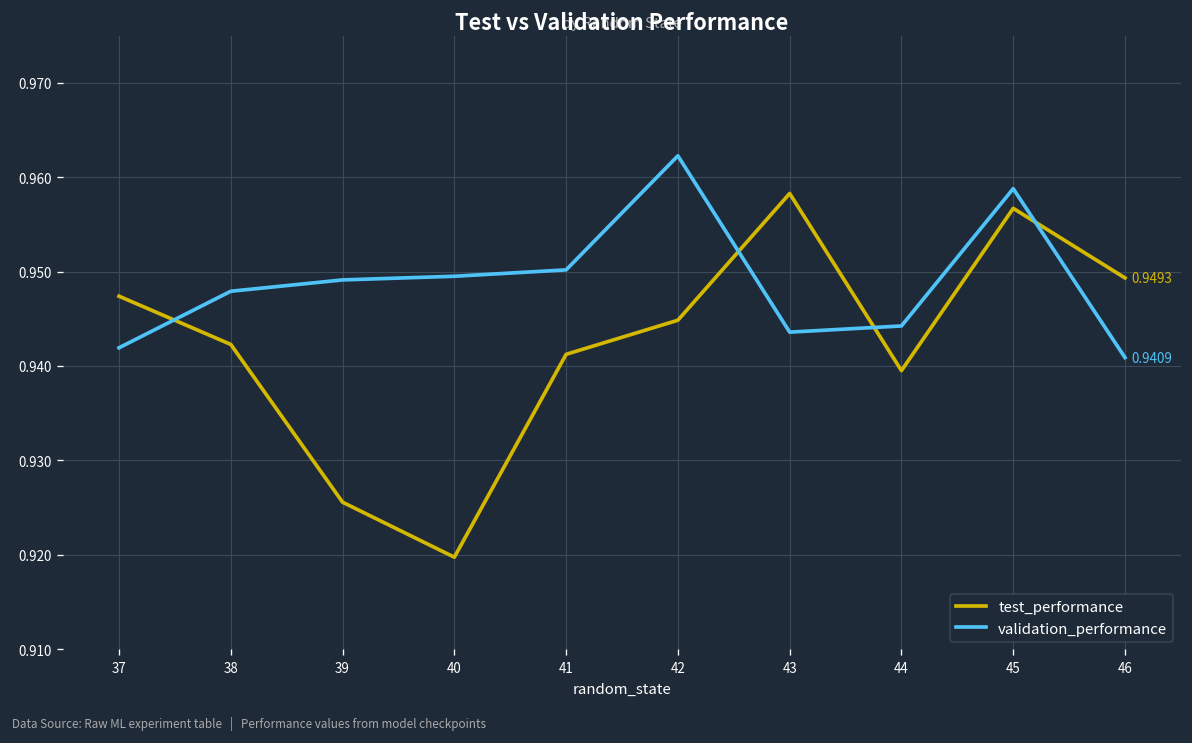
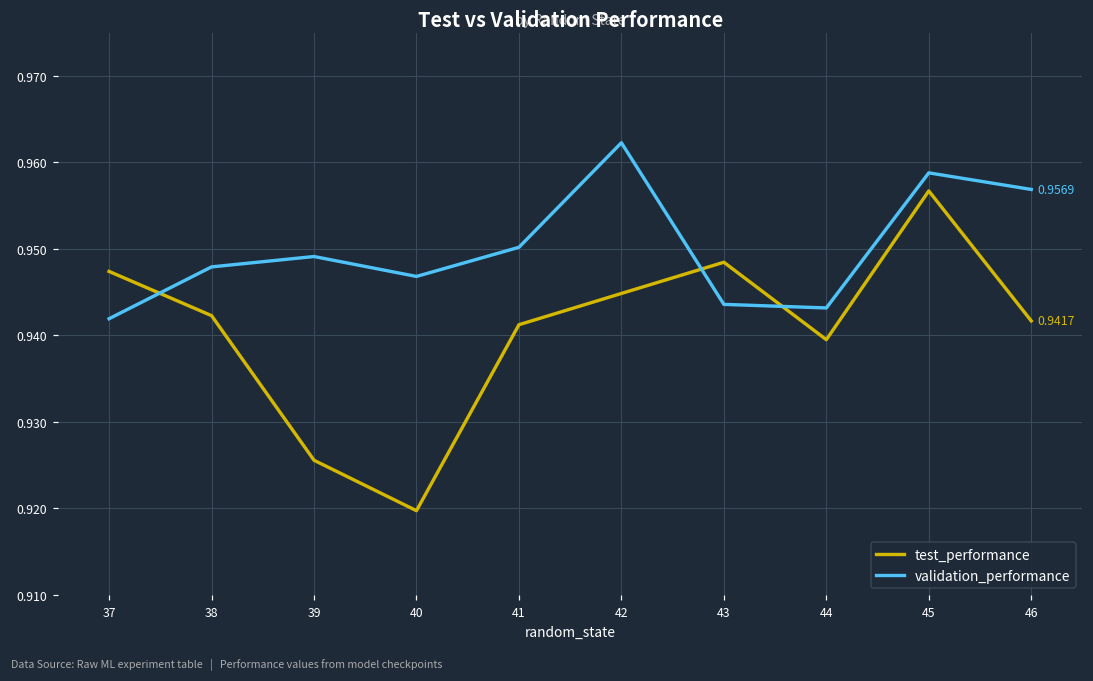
validation_performance, 40: 0.950 -> 0.947
test_performance, 43: 0.958 -> 0.948
validation_performance, 44: 0.944 -> 0.943
test_performance, 46: 0.9493 -> 0.9417
validation_performance, 46: 0.9409 -> 0.9569
